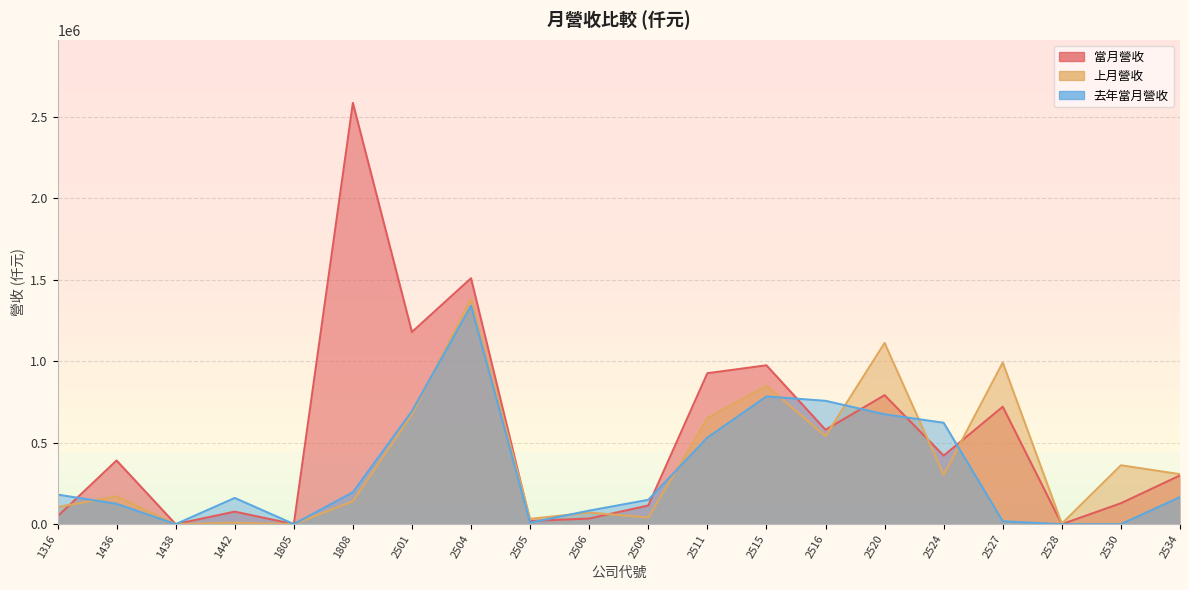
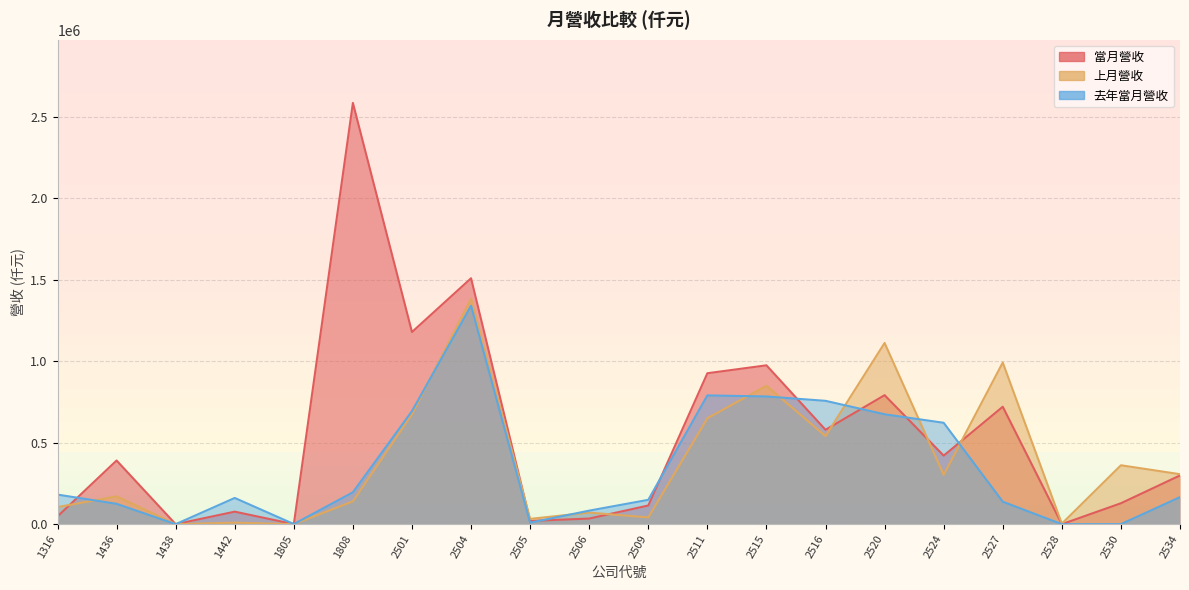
去年當月營收, 2511: 530000 -> 790000
去年當月營收, 2527: 20000 -> 140000
